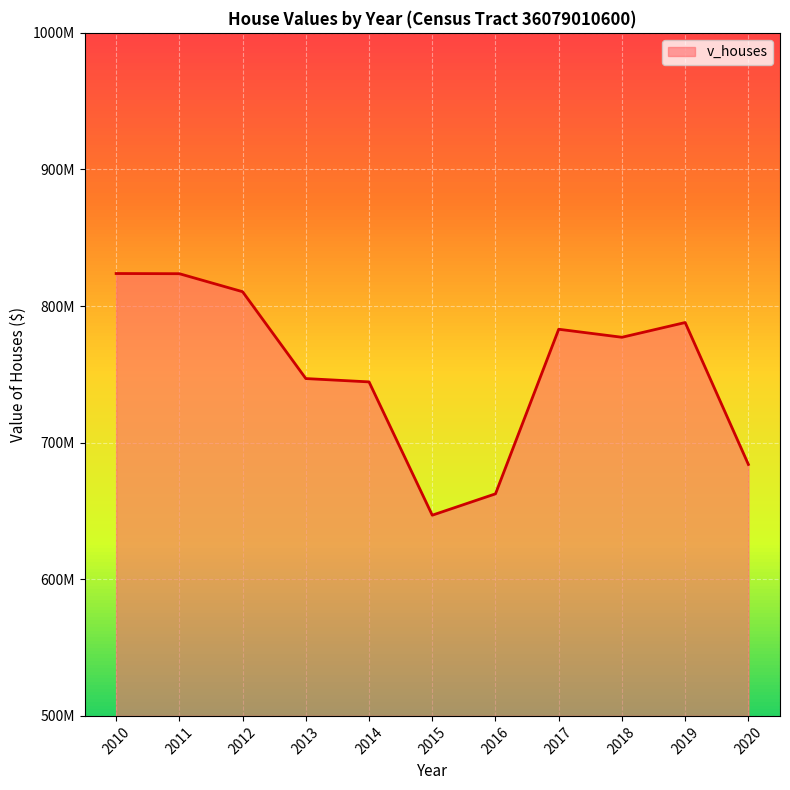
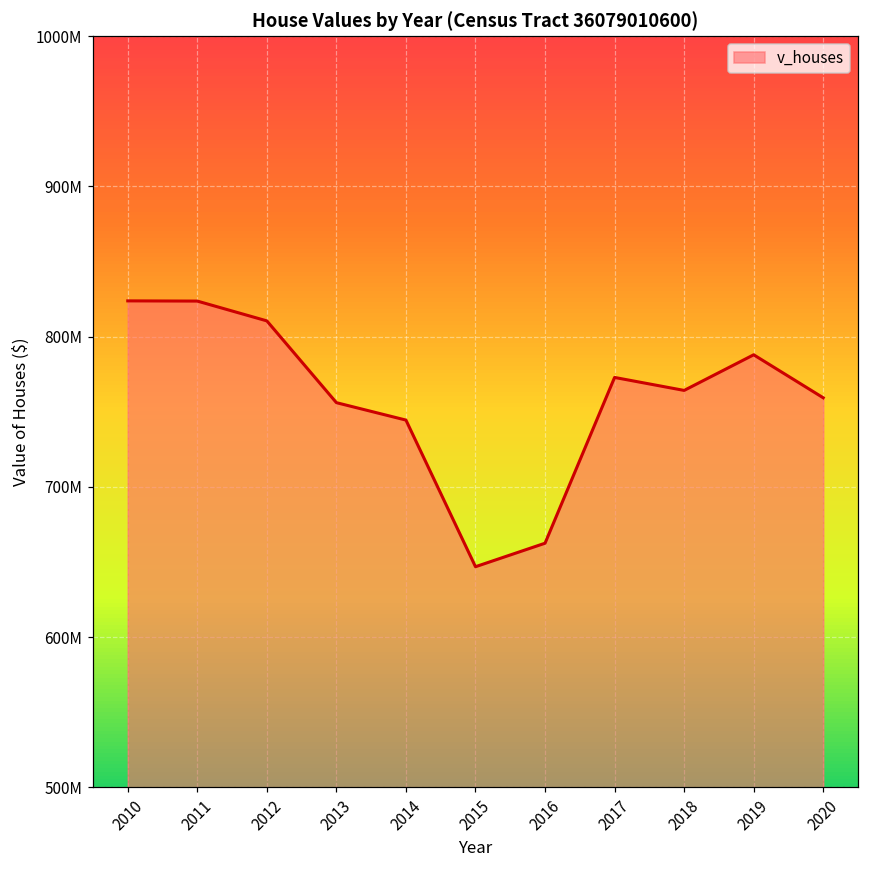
2013: 747000000 -> 756000000
2017: 783000000 -> 773000000
2018: 777000000 -> 764000000
2020: 684000000 -> 759000000
